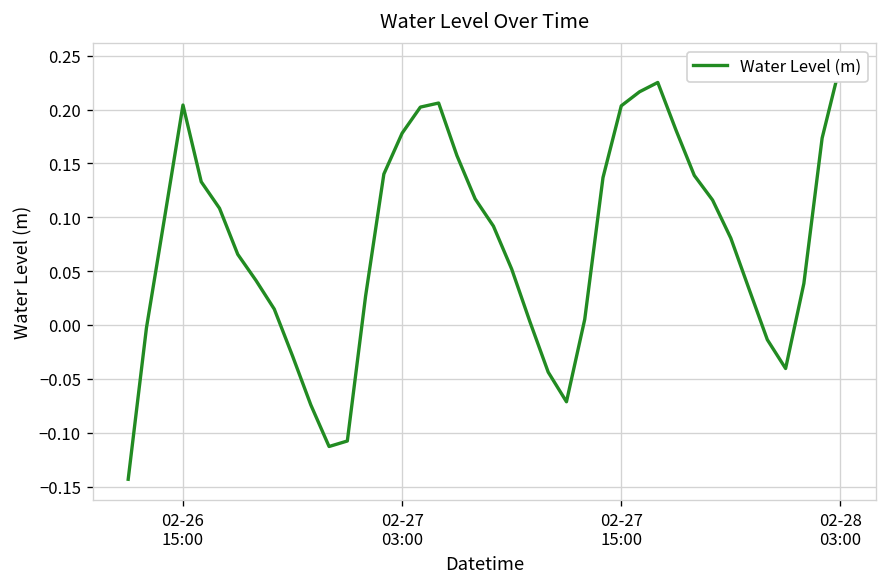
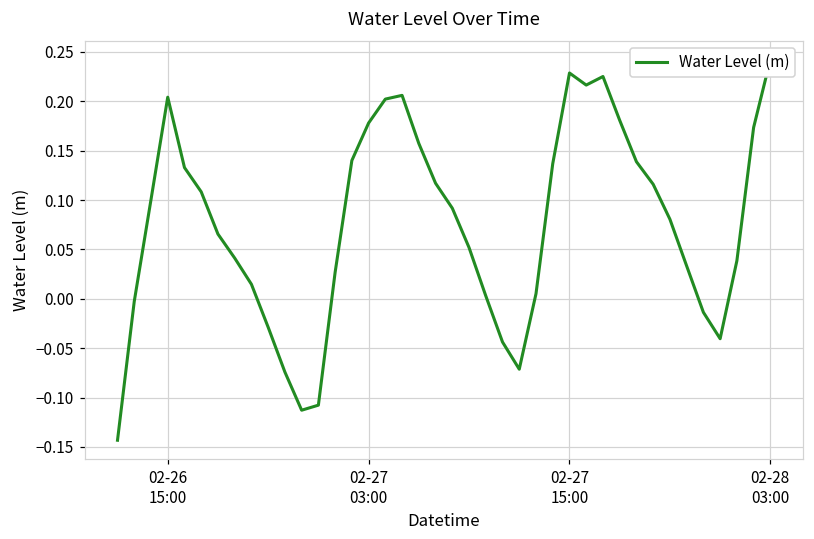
02-27 15:00: 0.20 -> 0.23
